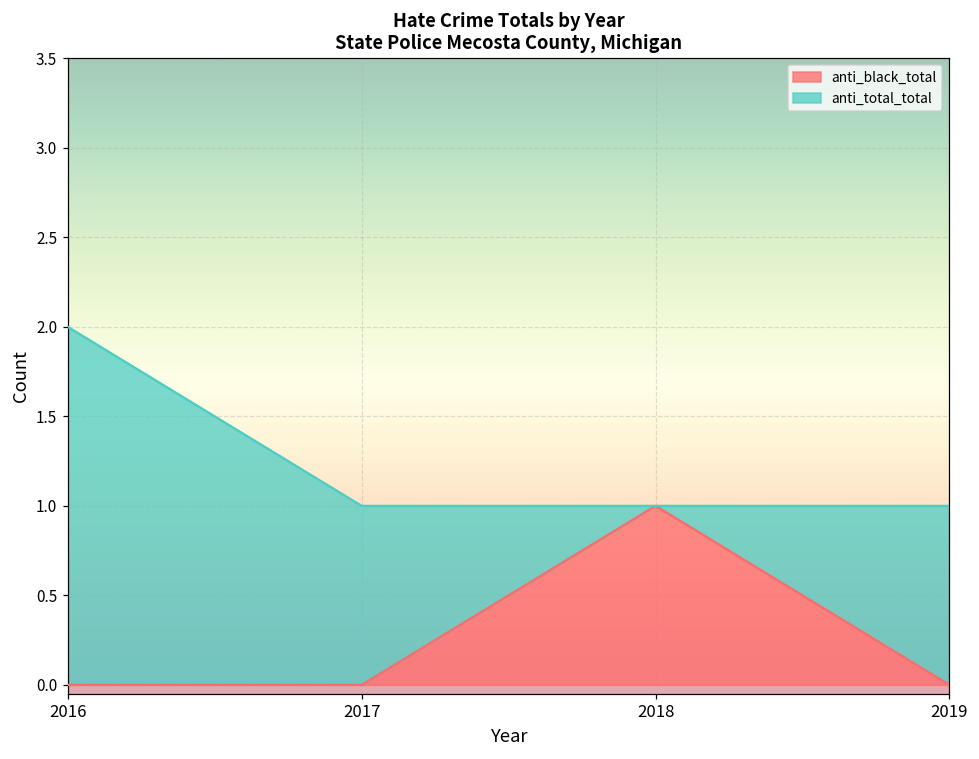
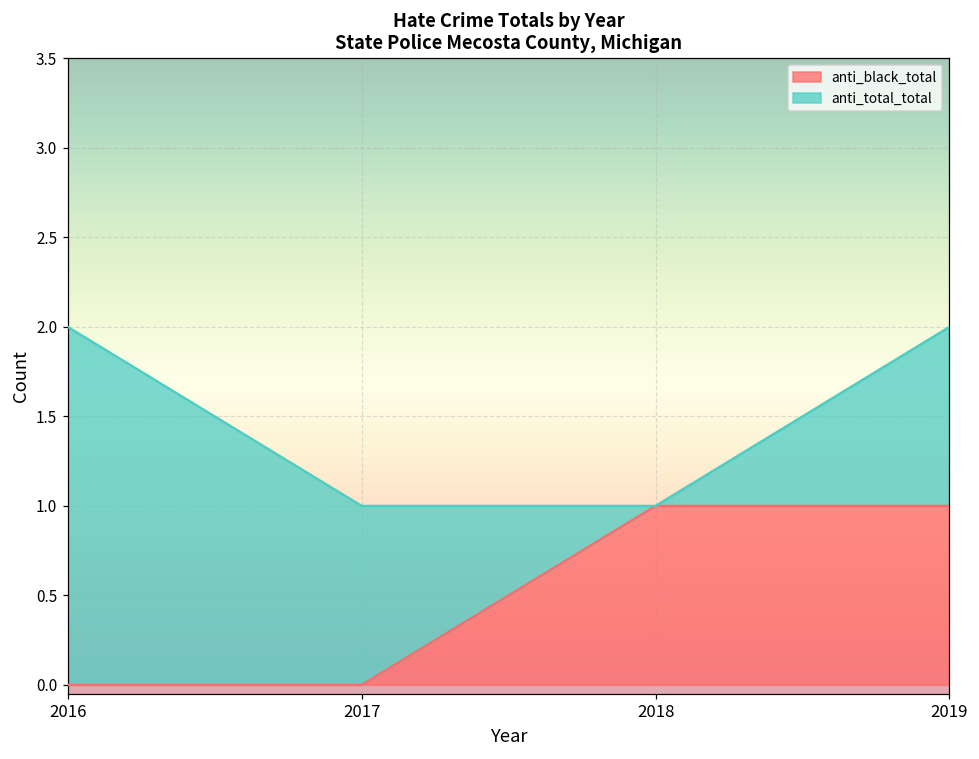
anti_black_total, 2019: 0 -> 1
